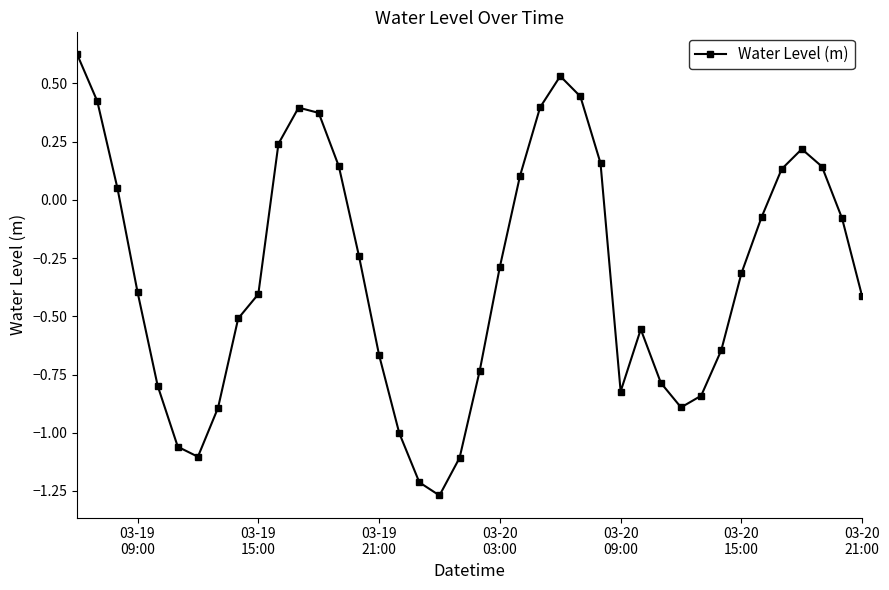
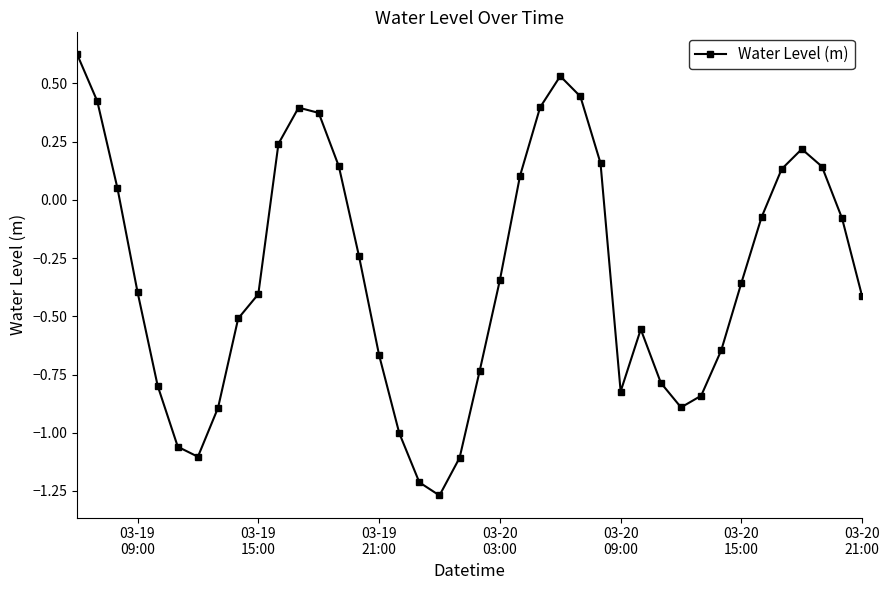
03-20 03:00: -0.29 -> -0.35
03-20 15:00: -0.32 -> -0.36
